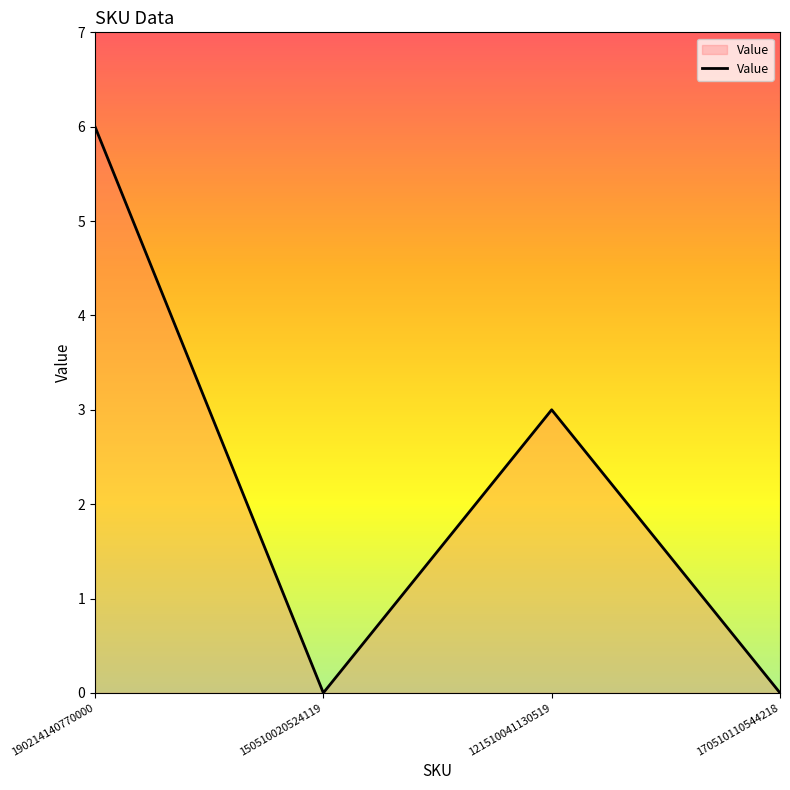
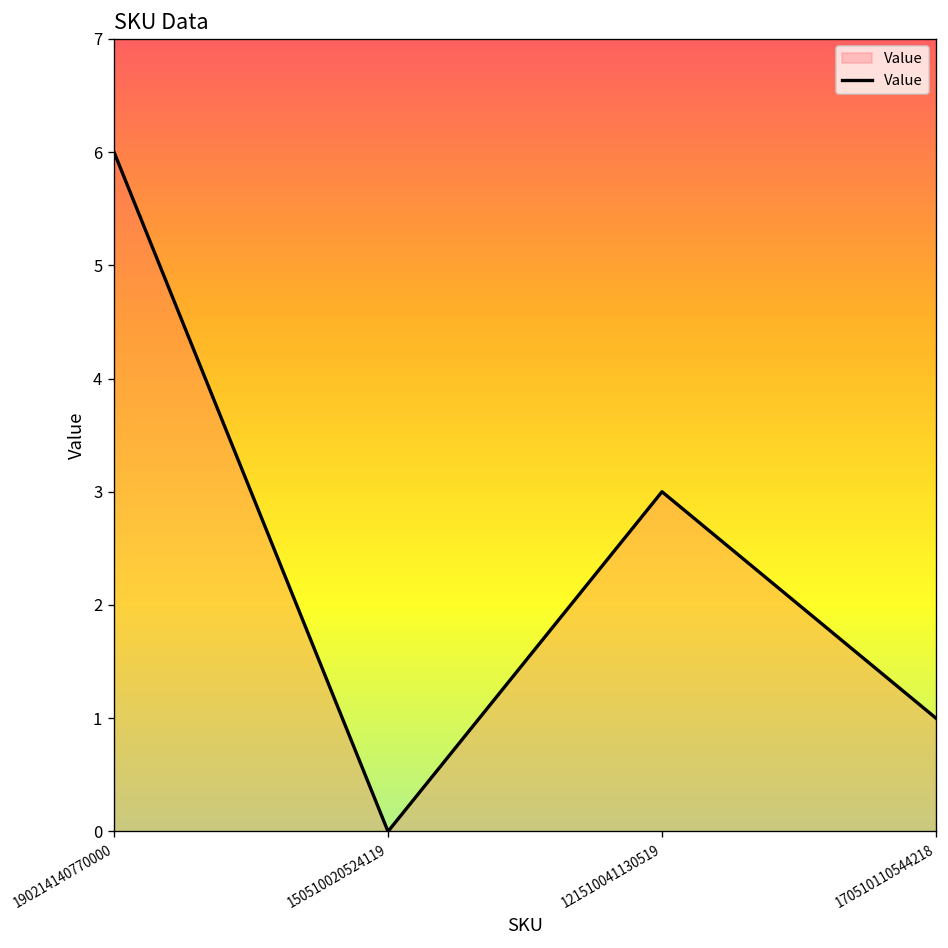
170510110544218: 0 -> 1
